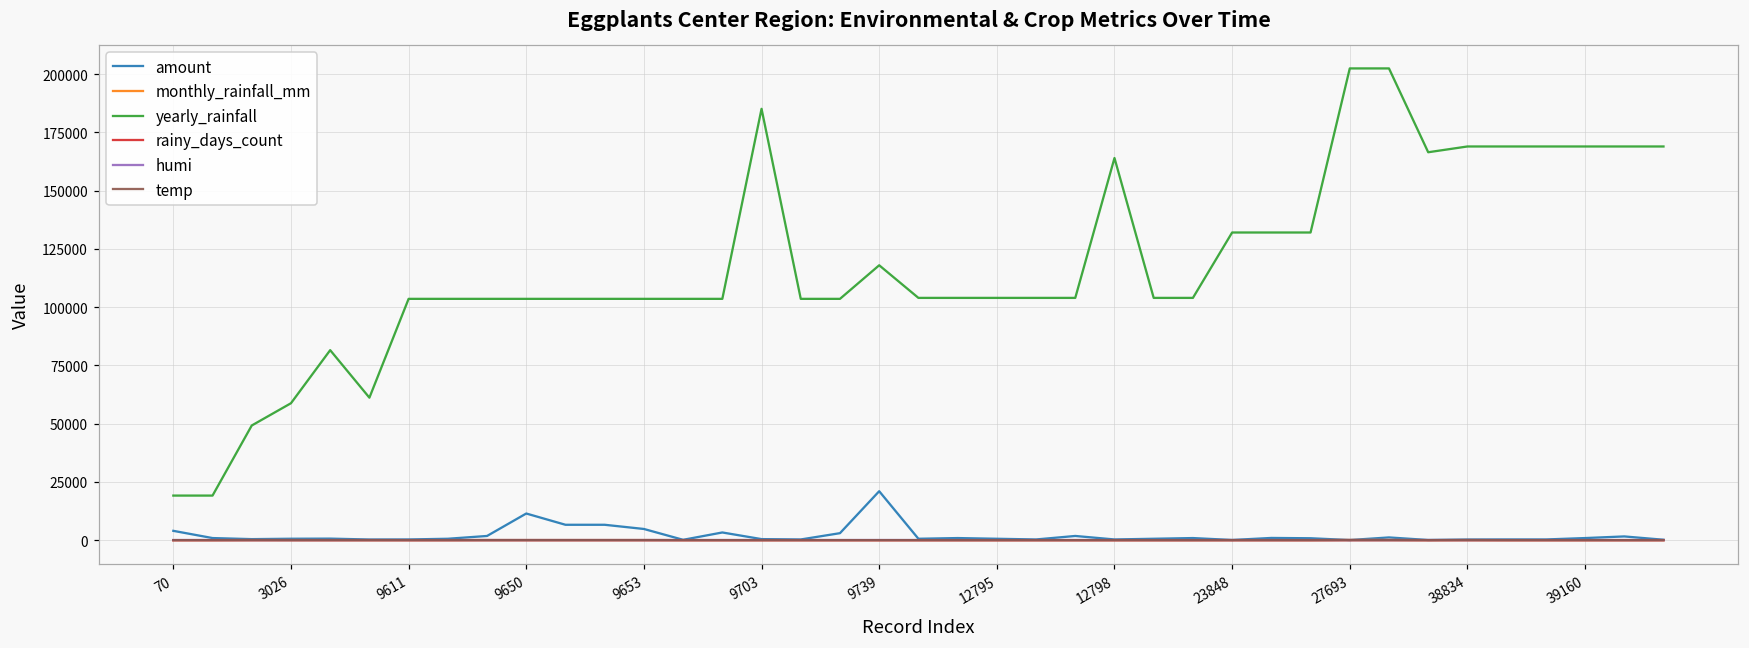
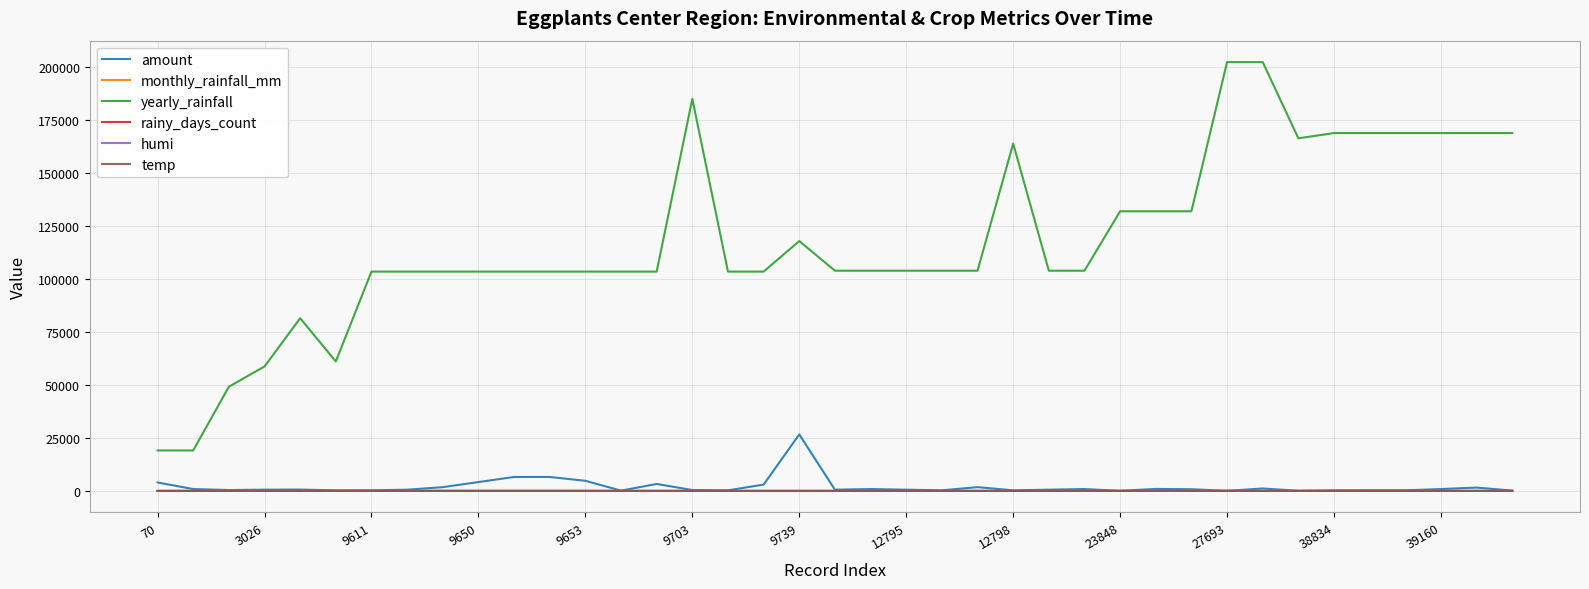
amount, 9650: 11000 -> 4000
amount, 9739: 21000 -> 27000
